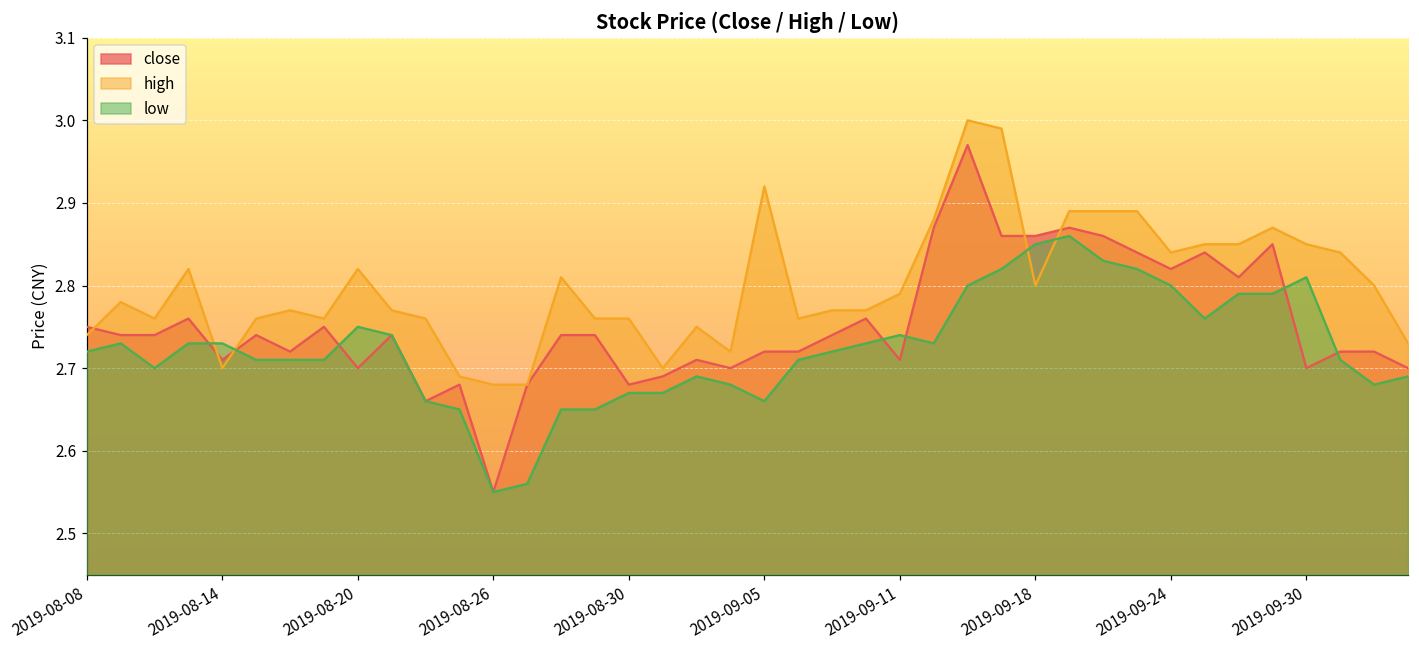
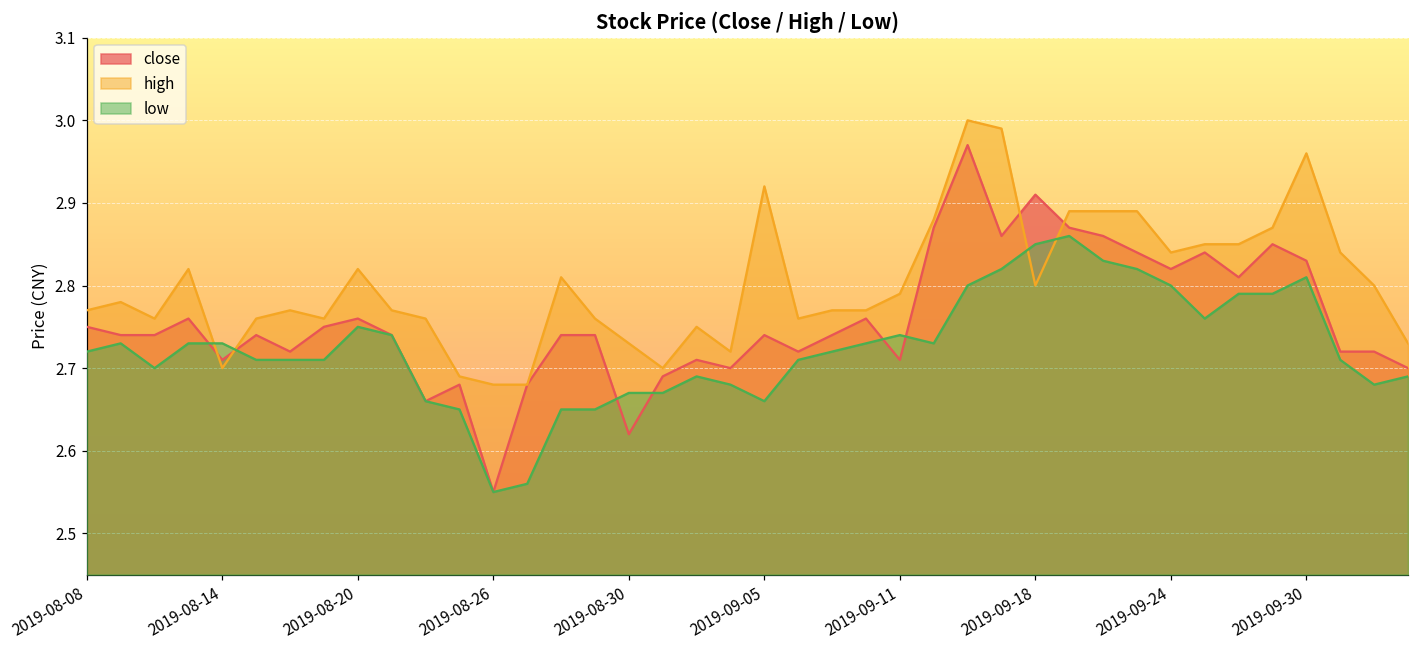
high, 2019-08-08: 2.74 -> 2.77
close, 2019-08-20: 2.70 -> 2.76
close, 2019-08-30: 2.68 -> 2.62
high, 2019-08-30: 2.76 -> 2.73
close, 2019-09-05: 2.72 -> 2.74
close, 2019-09-18: 2.86 -> 2.91
close, 2019-09-30: 2.70 -> 2.83
high, 2019-09-30: 2.85 -> 2.96
